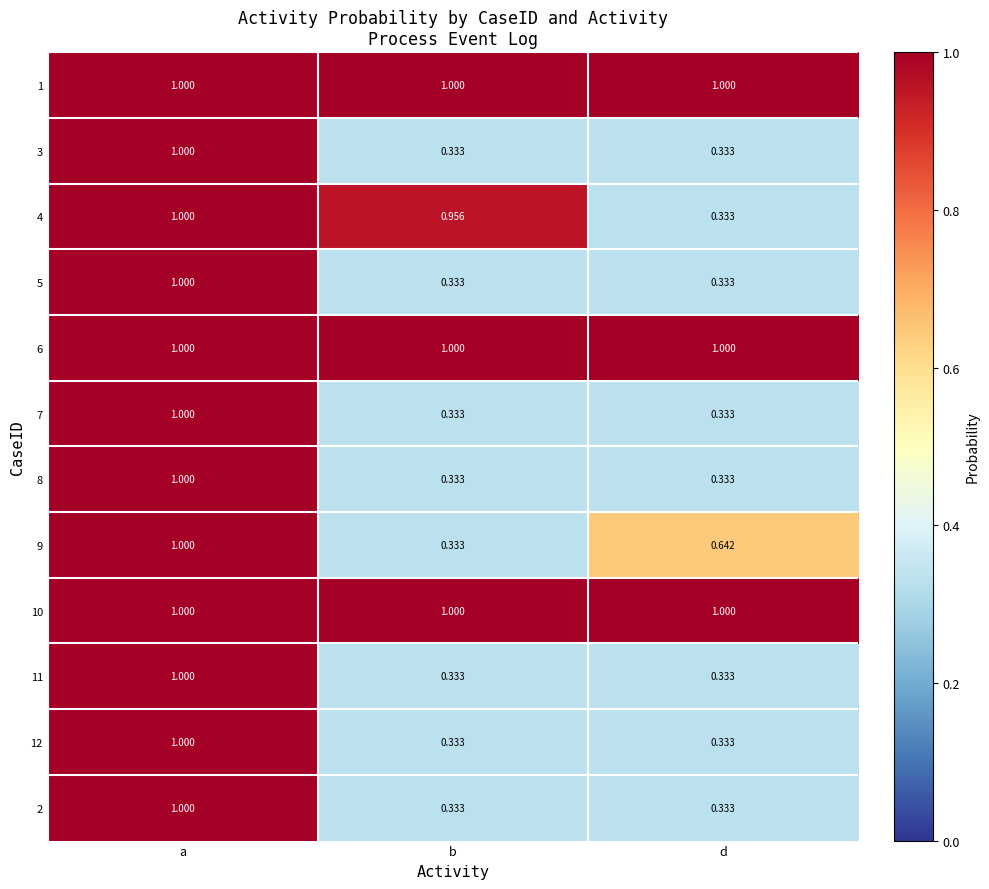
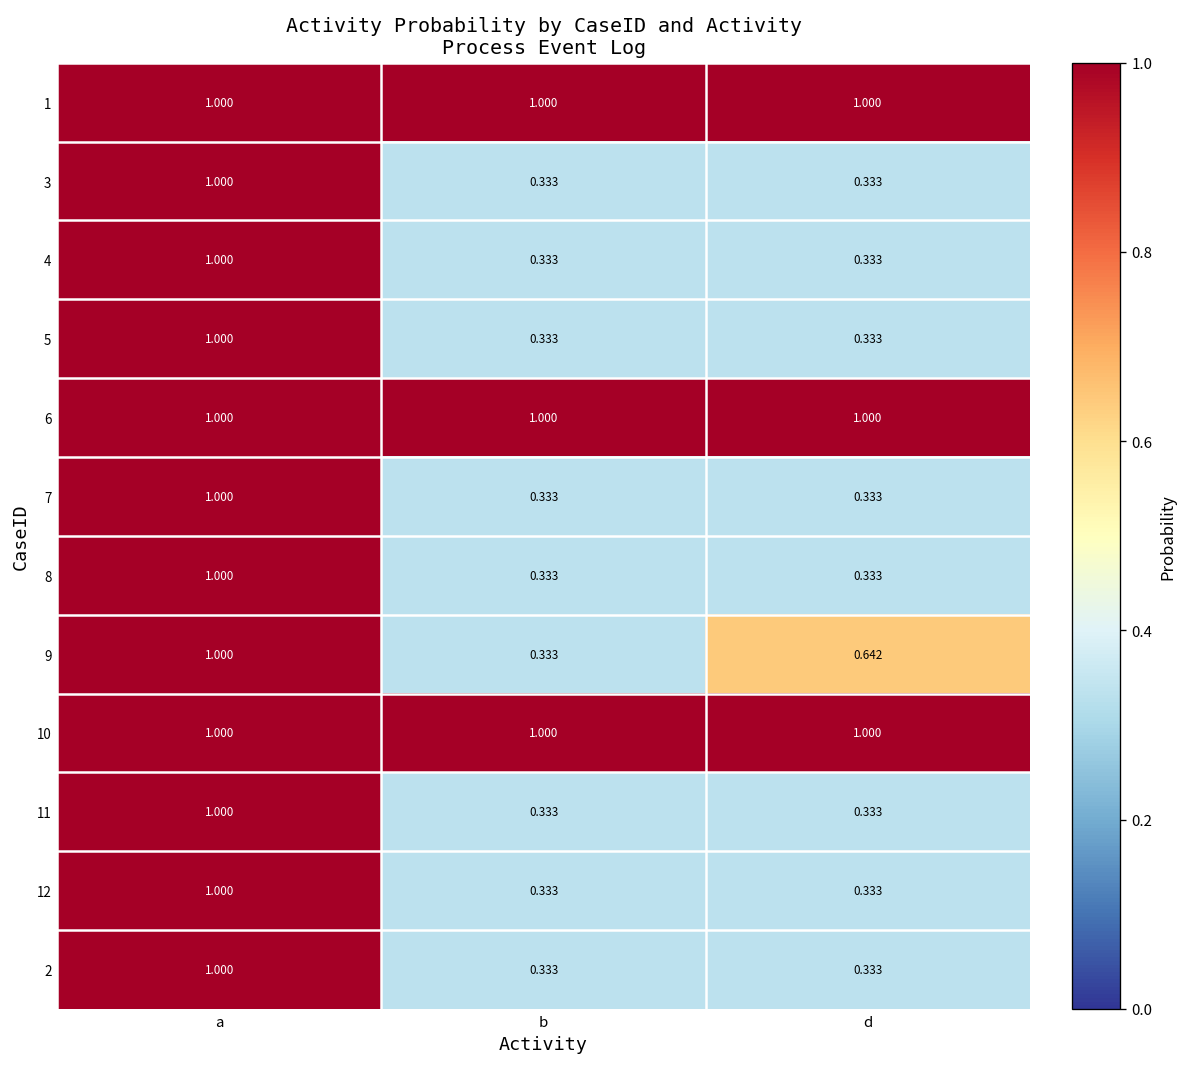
4, b: 0.956 -> 0.333
